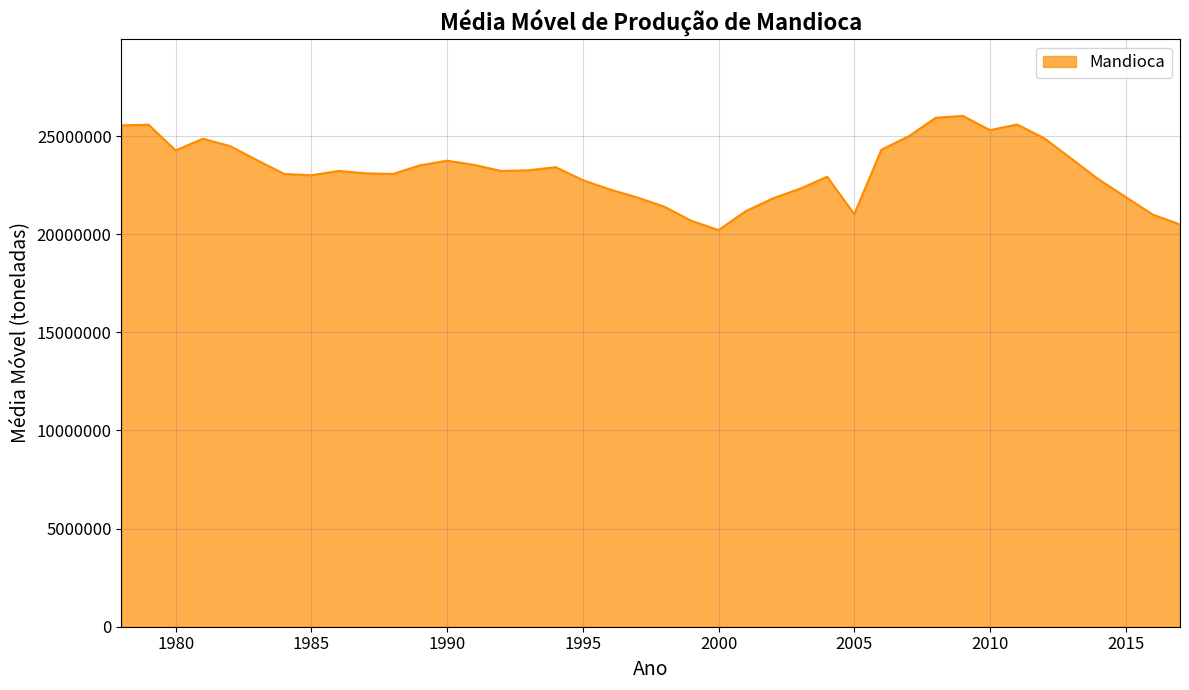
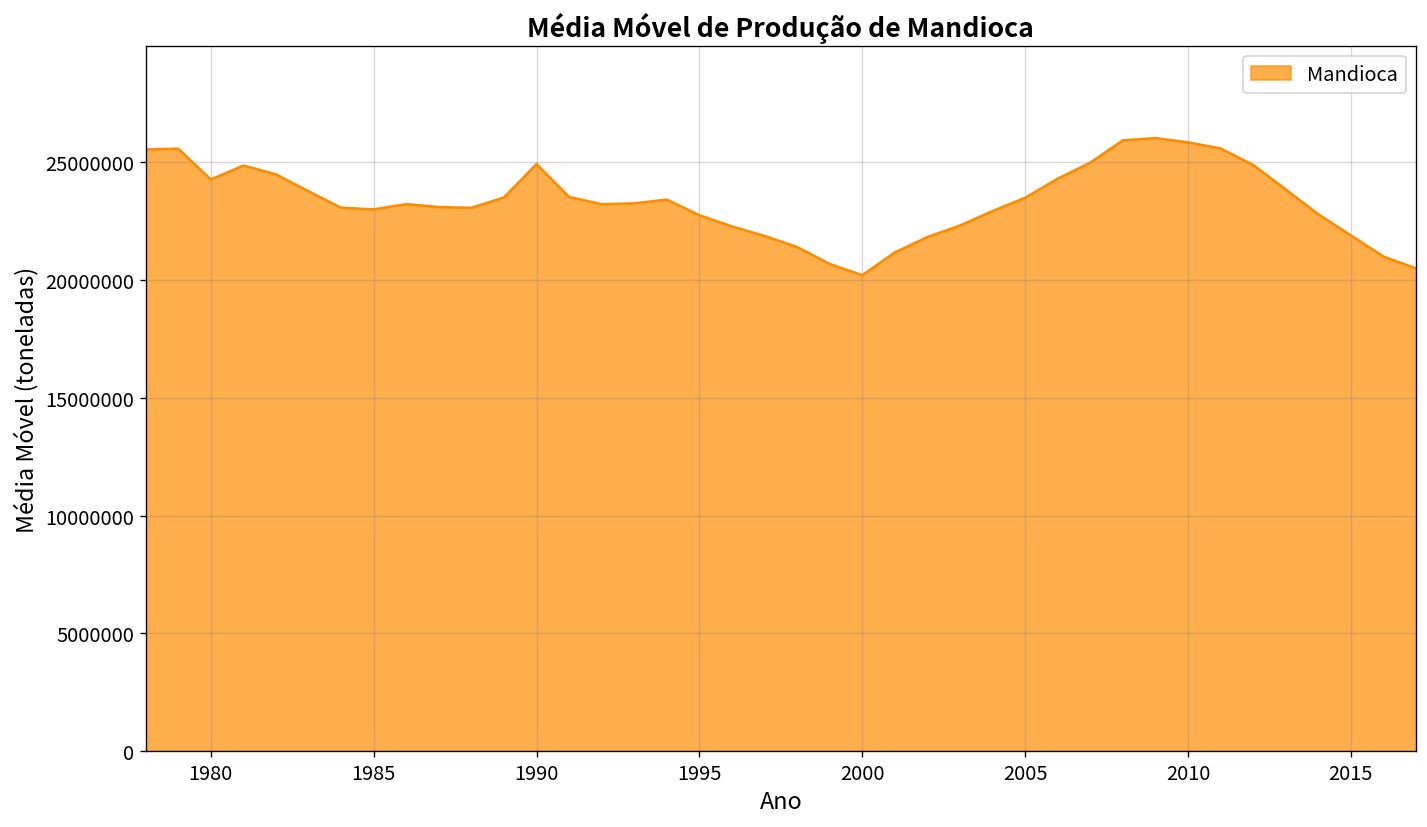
1990: 23700000 -> 24900000
2005: 21000000 -> 23500000
2010: 25300000 -> 25900000
